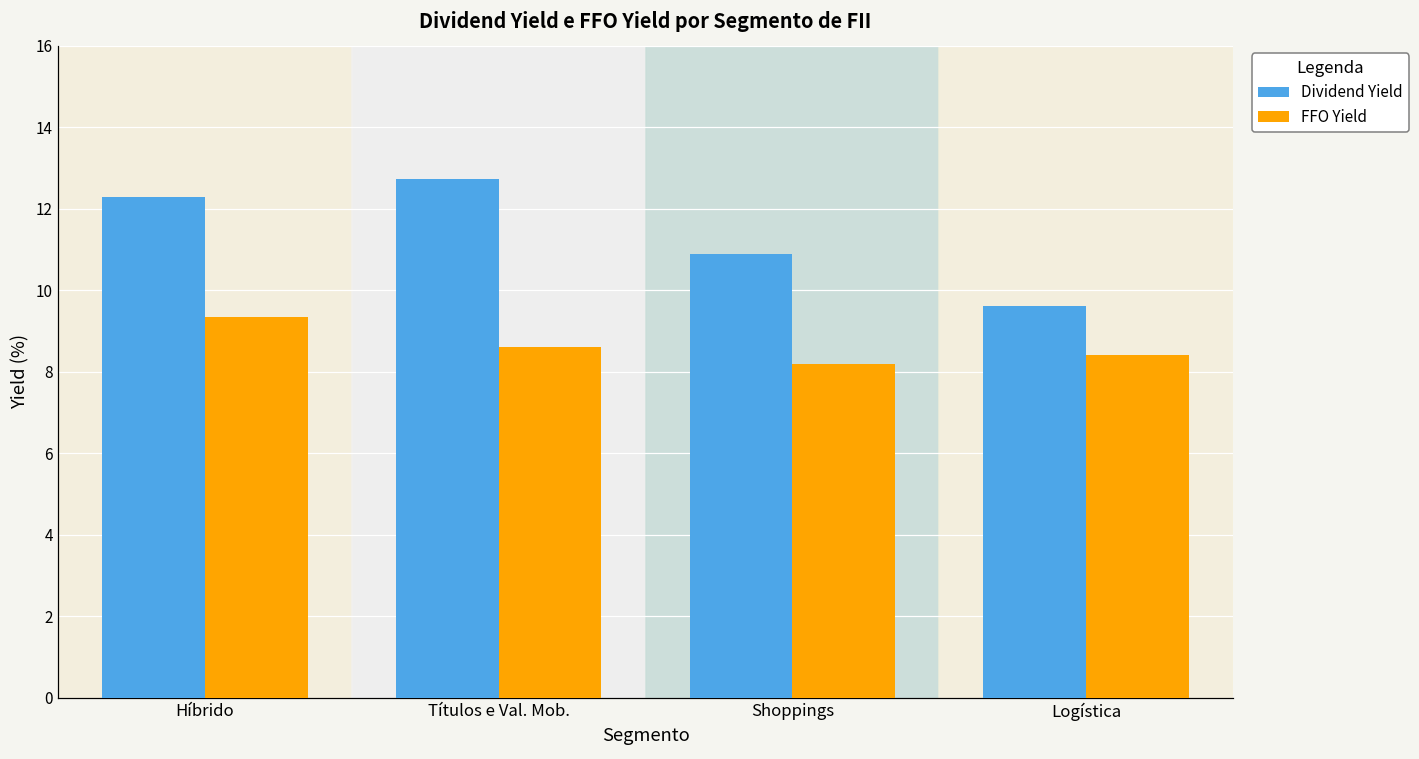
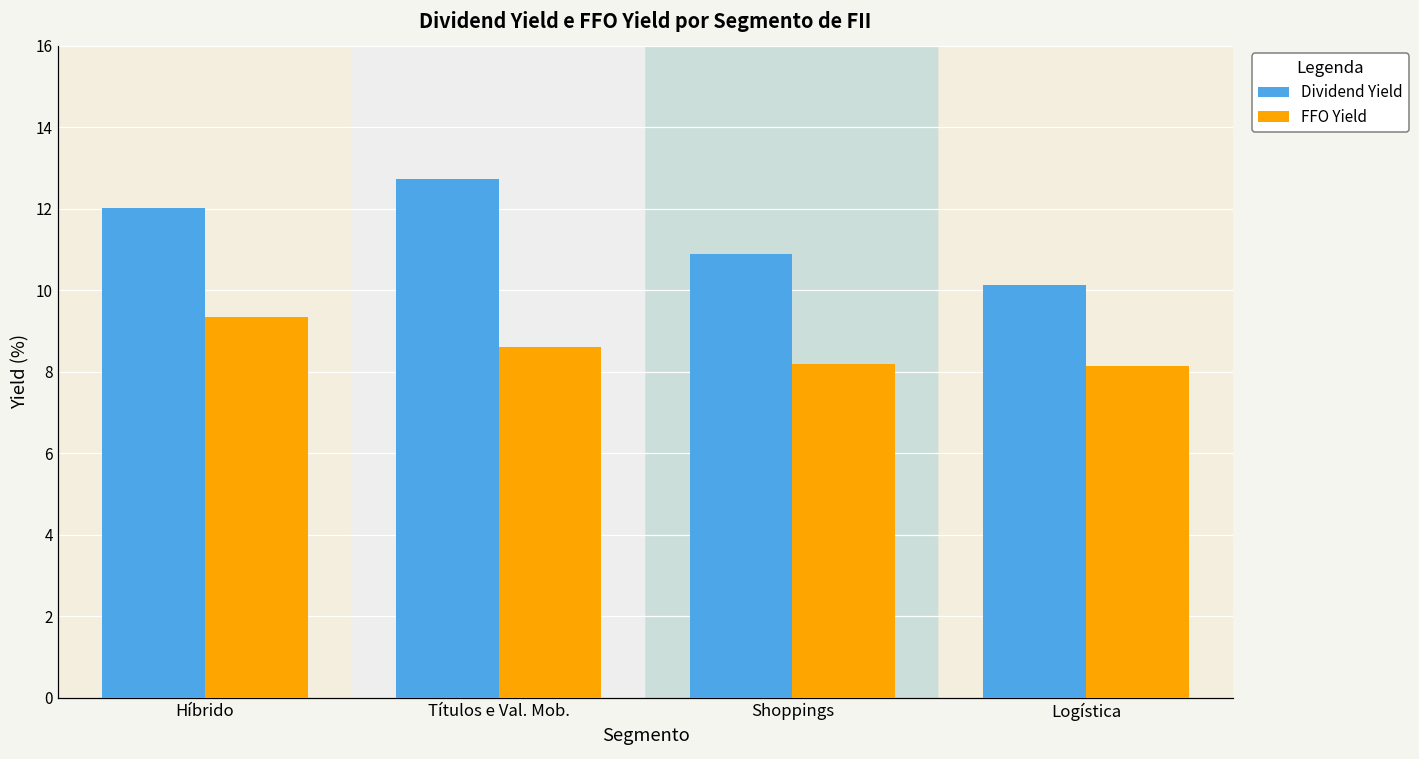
Dividend Yield, Híbrido: 12.3 -> 12.0
Dividend Yield, Logística: 9.6 -> 10.1
FFO Yield, Logística: 8.4 -> 8.1
